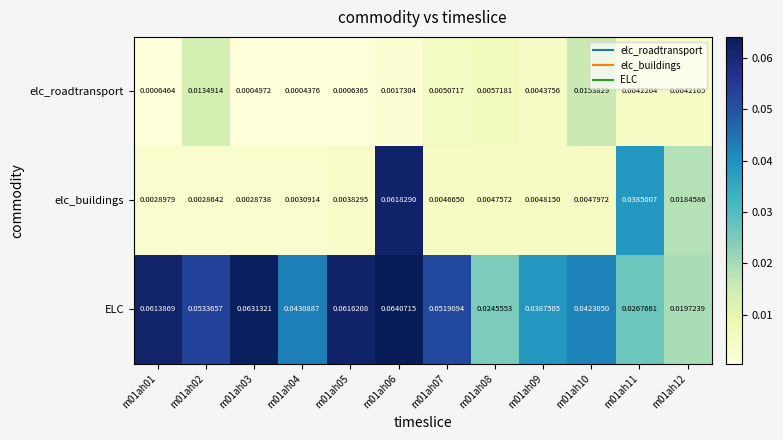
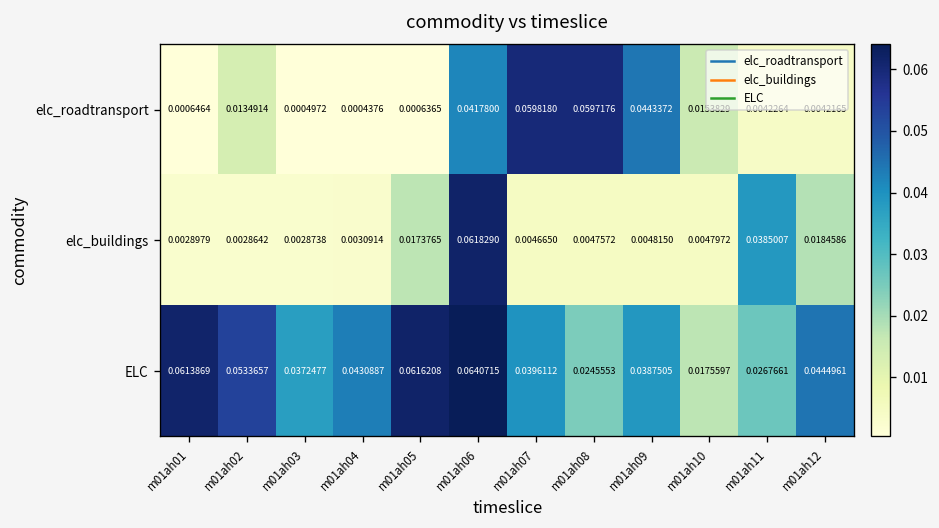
elc_roadtransport, m01ah06: 0.0017304 -> 0.0417800
elc_roadtransport, m01ah07: 0.0050717 -> 0.0598180
elc_roadtransport, m01ah08: 0.0057181 -> 0.0597176
elc_roadtransport, m01ah09: 0.0043756 -> 0.0443372
elc_buildings, m01ah05: 0.0038295 -> 0.0173765
ELC, m01ah03: 0.0631321 -> 0.0372477
ELC, m01ah07: 0.0519094 -> 0.0396112
ELC, m01ah10: 0.0423050 -> 0.0175597
ELC, m01ah12: 0.0197239 -> 0.0444961
